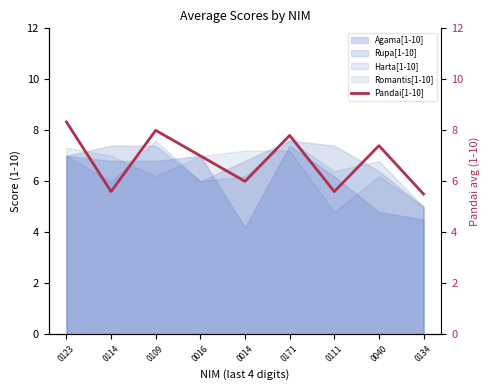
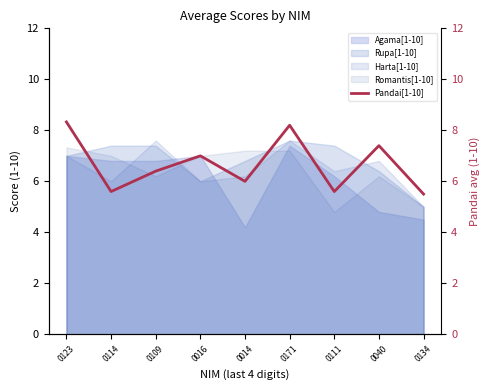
Pandai[1-10], 0109: 8.0 -> 6.4
Pandai[1-10], 0171: 7.8 -> 8.2
